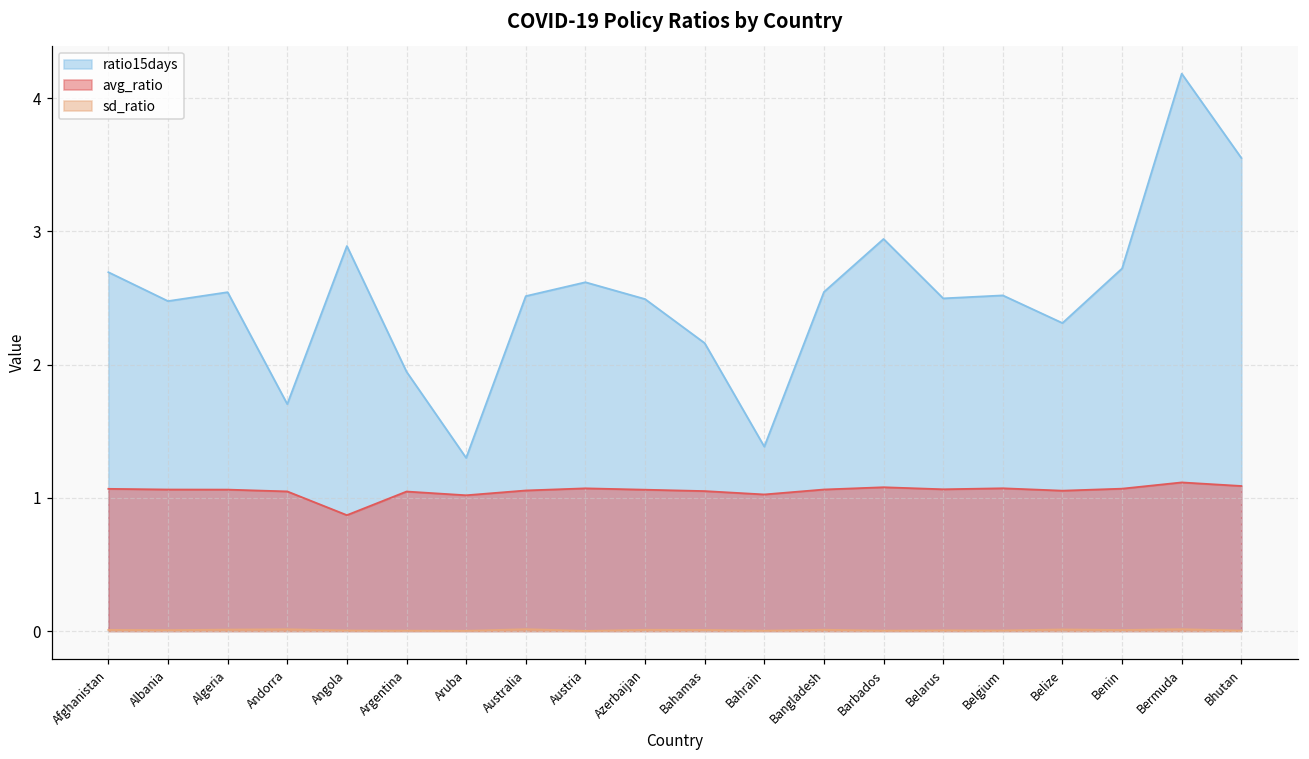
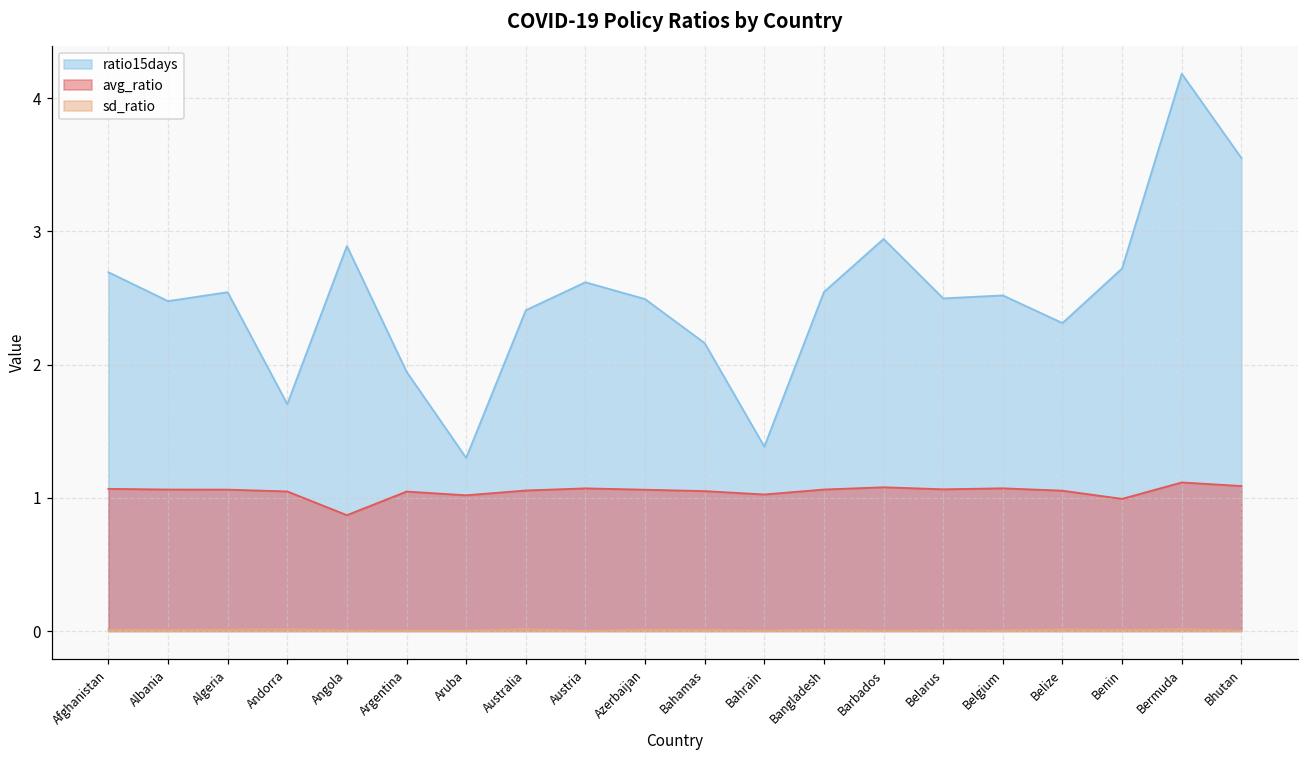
ratio15days, Australia: 2.51 -> 2.41
avg_ratio, Benin: 1.07 -> 0.99
